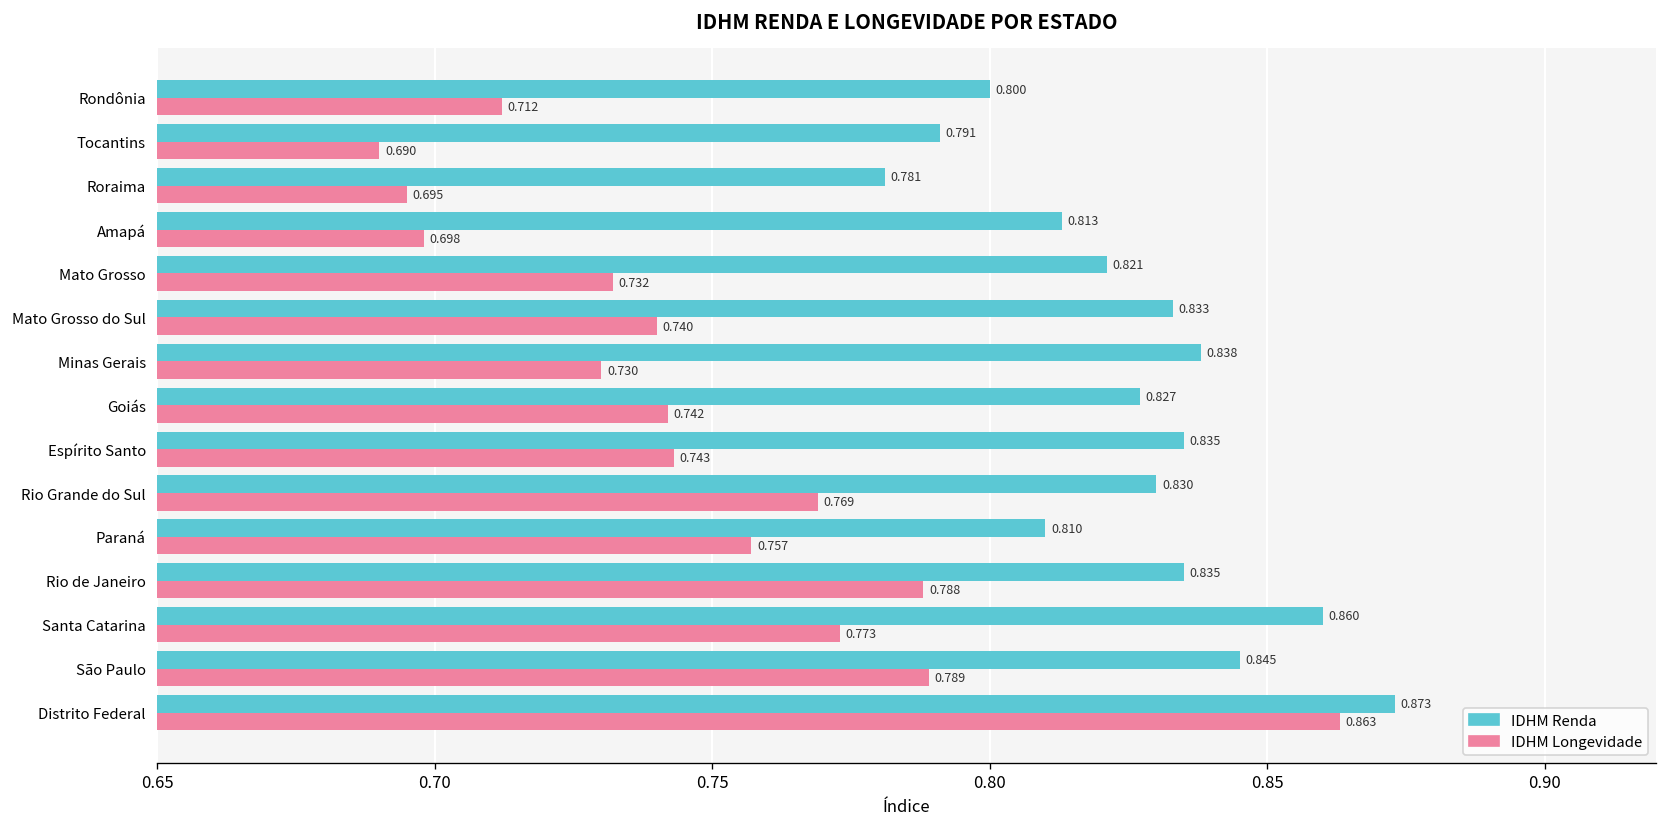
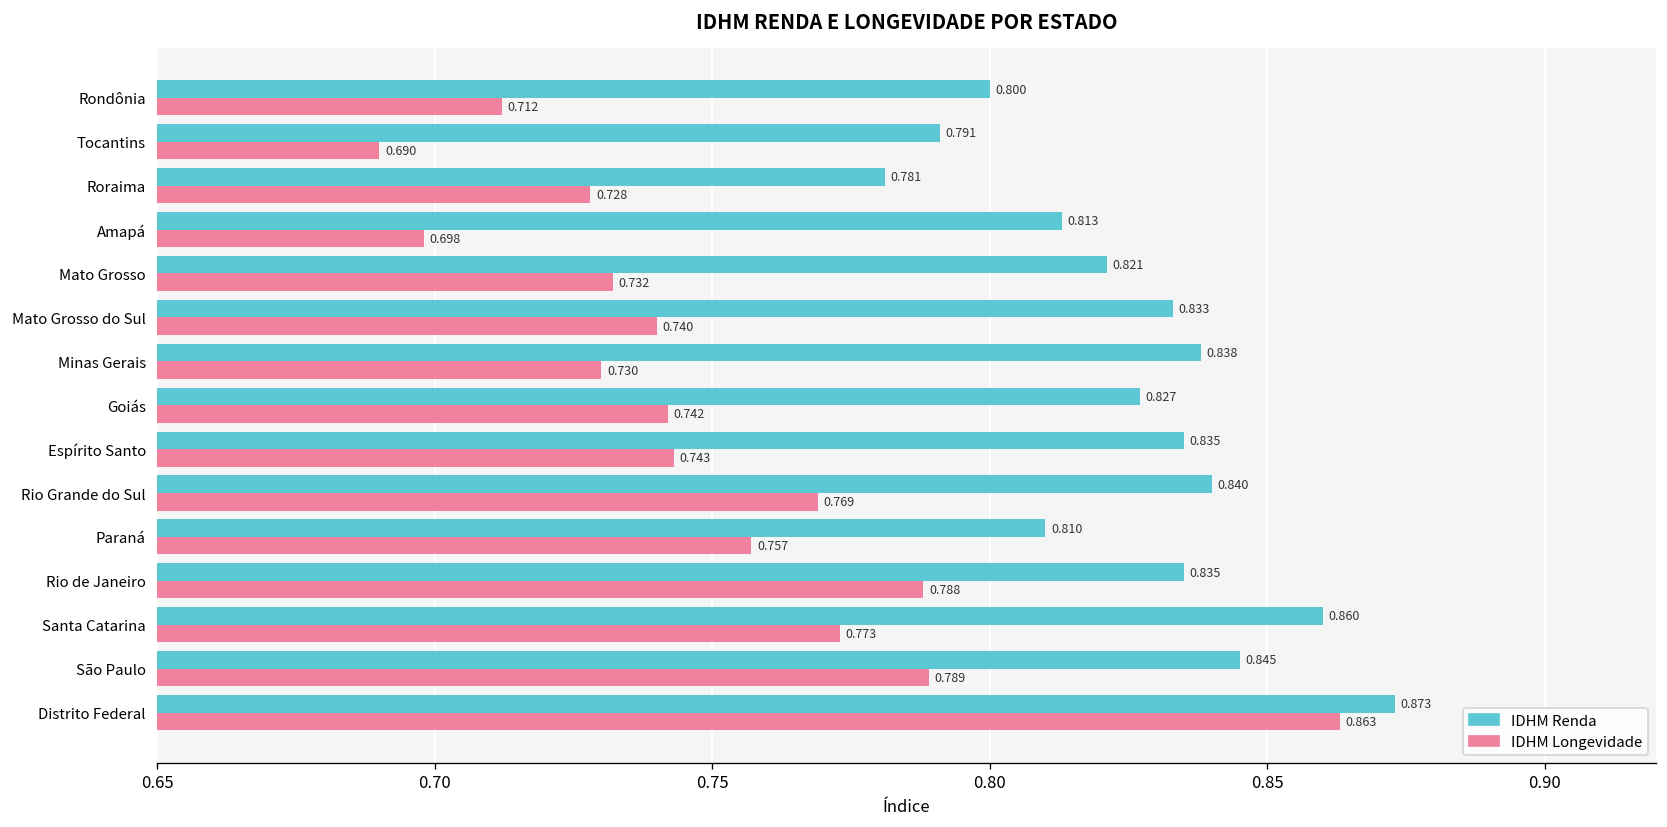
IDHM Longevidade, Roraima: 0.695 -> 0.728
IDHM Renda, Rio Grande do Sul: 0.830 -> 0.840
